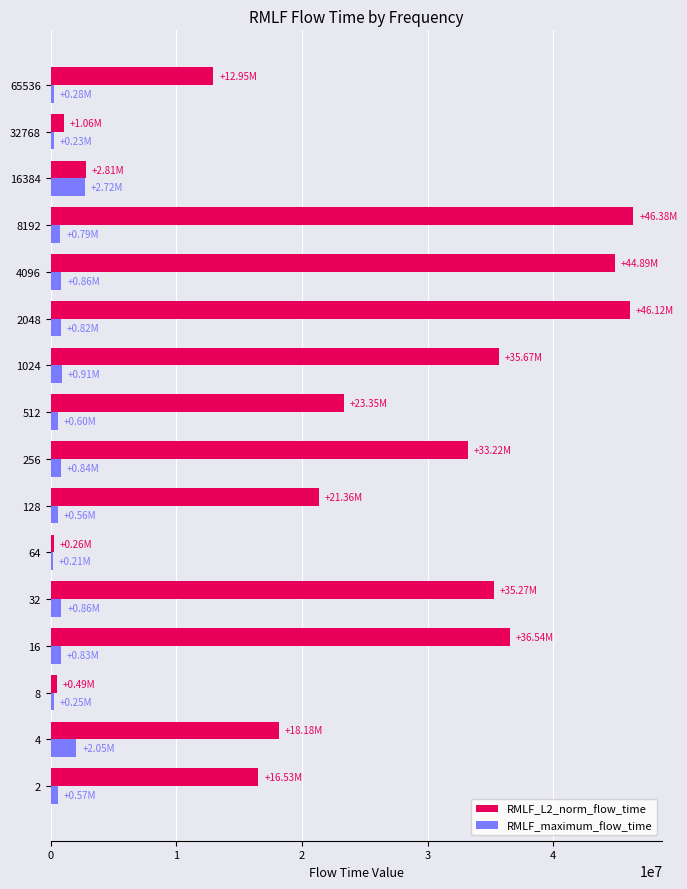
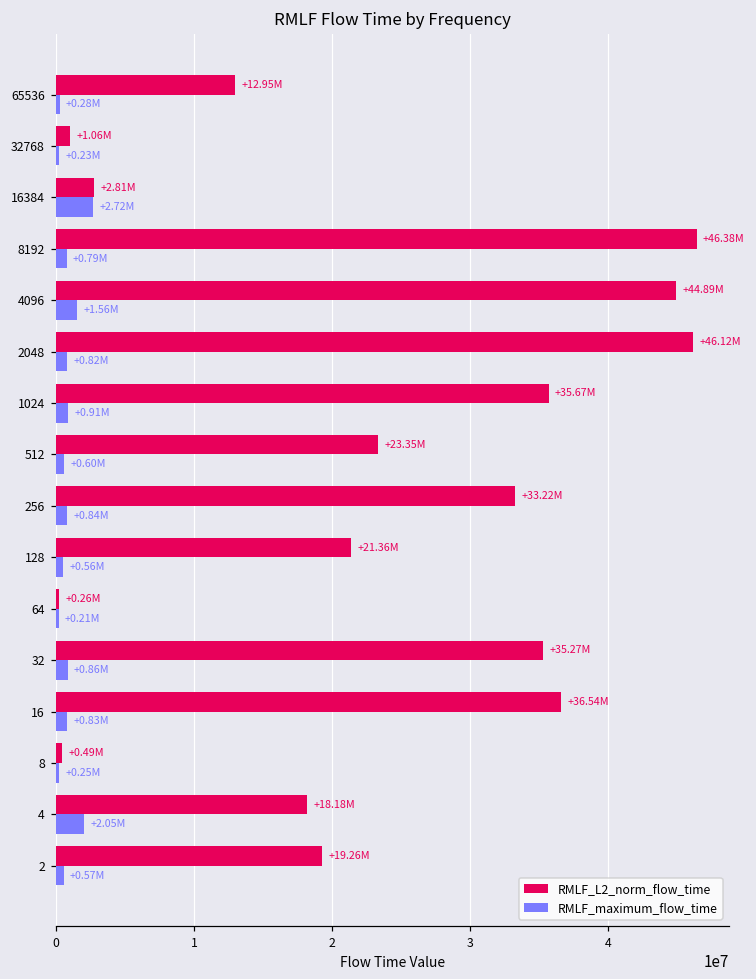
RMLF_maximum_flow_time, 4096: +0.86M -> +1.56M
RMLF_L2_norm_flow_time, 2: +16.53M -> +19.26M
